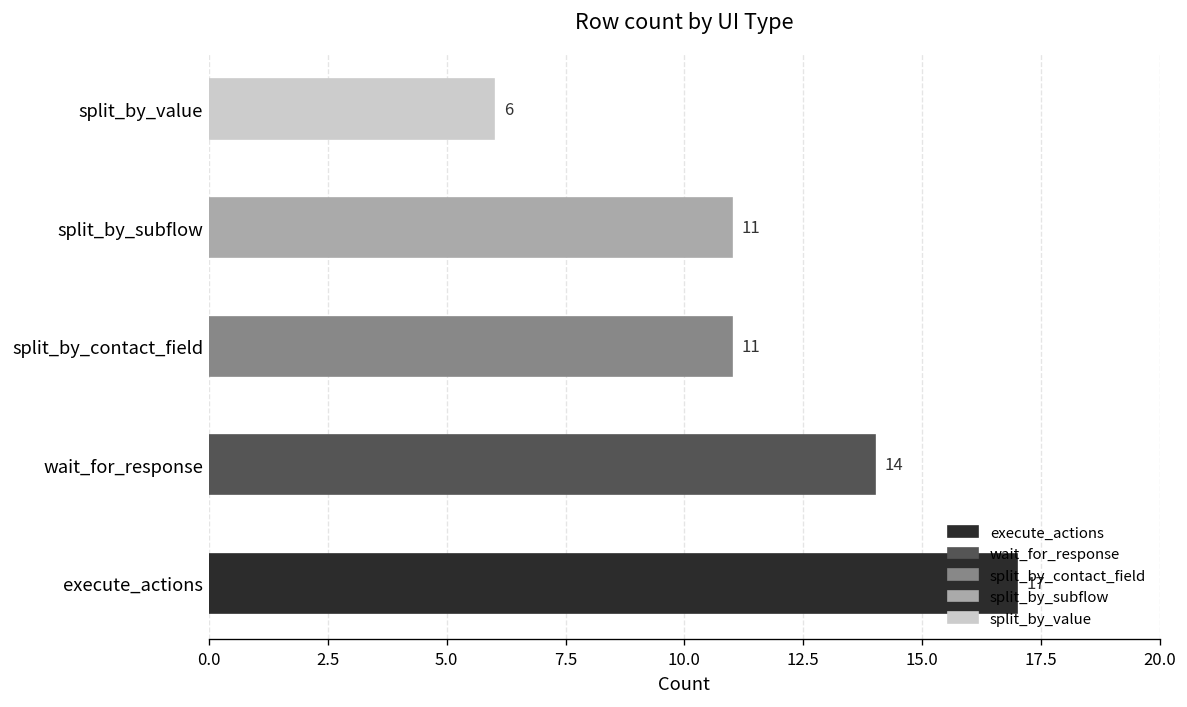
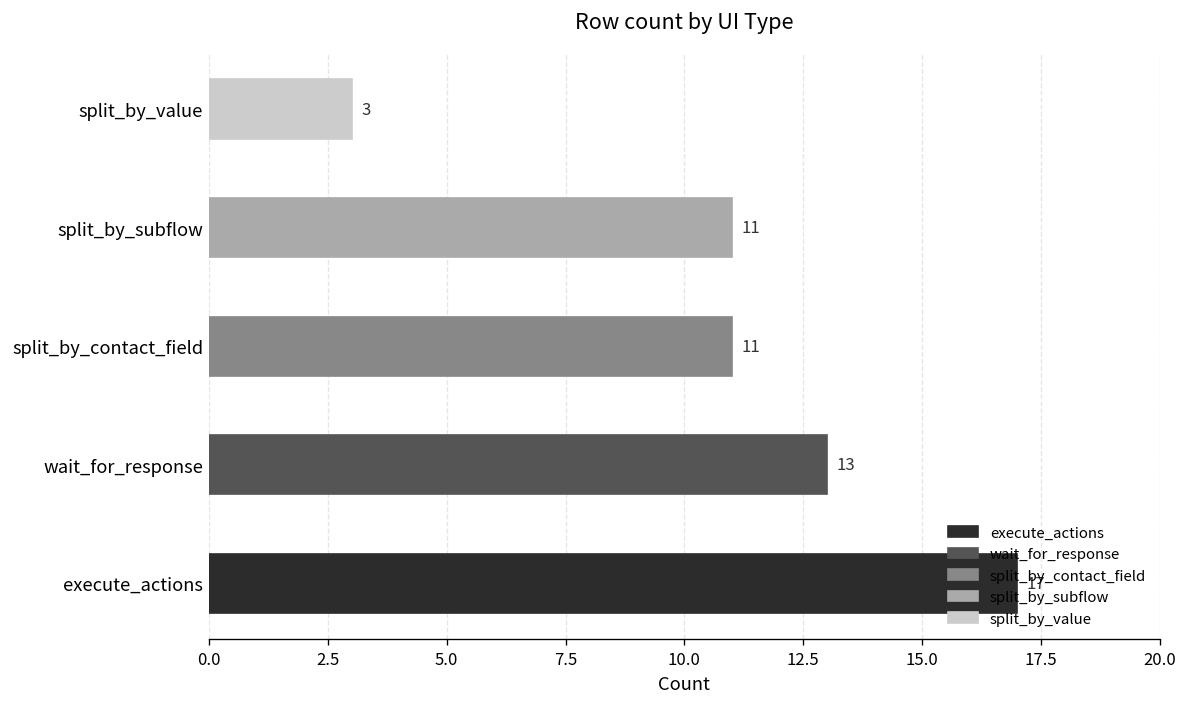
split_by_value: 6 -> 3
wait_for_response: 14 -> 13
